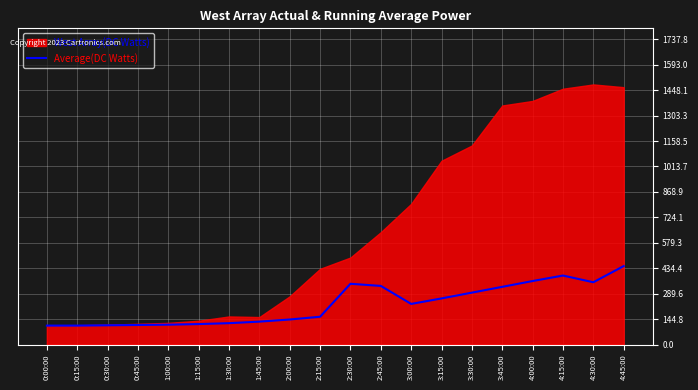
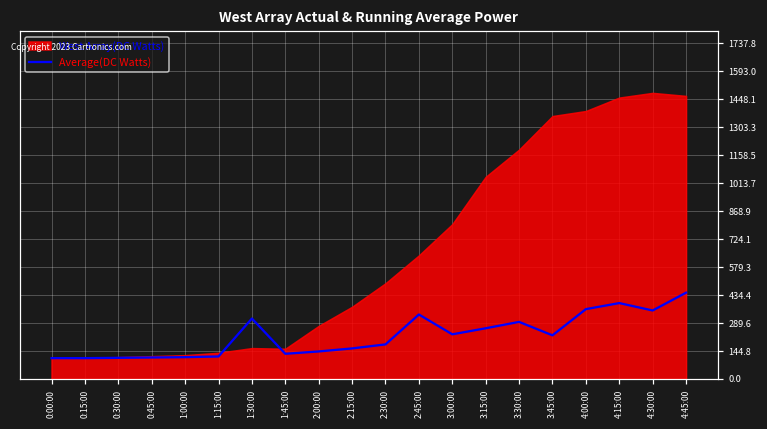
Average(DC Watts), 1:30:00: 120 -> 310
West Array(DC Watts), 2:15:00: 430 -> 370
Average(DC Watts), 2:30:00: 350 -> 180
West Array(DC Watts), 3:30:00: 1130 -> 1190
Average(DC Watts), 3:45:00: 330 -> 230
